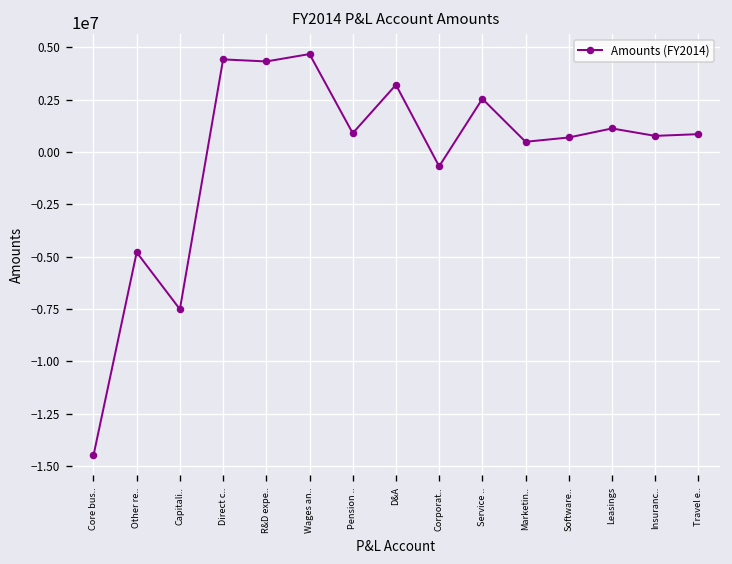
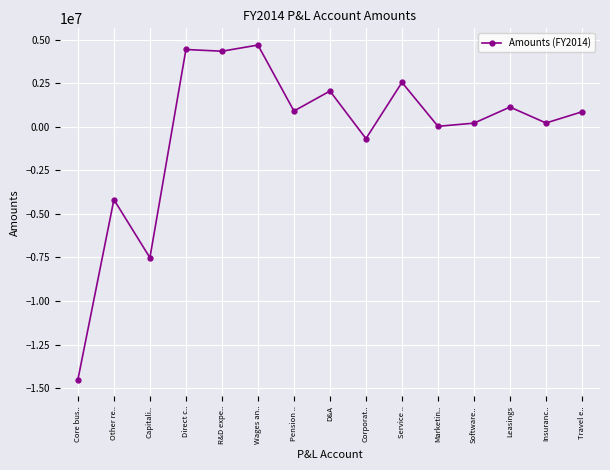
Other re..: -4800000 -> -4200000
D&A: 3200000 -> 2000000
Marketin..: 500000 -> 0
Software..: 700000 -> 200000
Insuranc..: 800000 -> 200000
